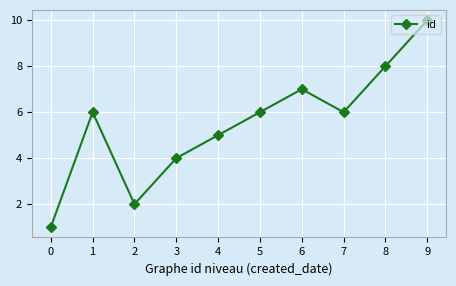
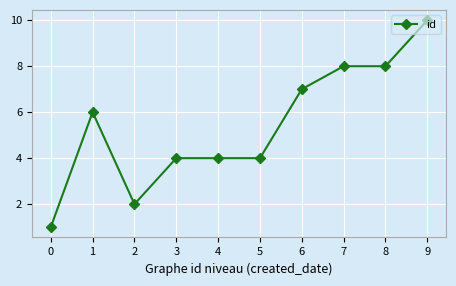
4: 5 -> 4
5: 6 -> 4
7: 6 -> 8
